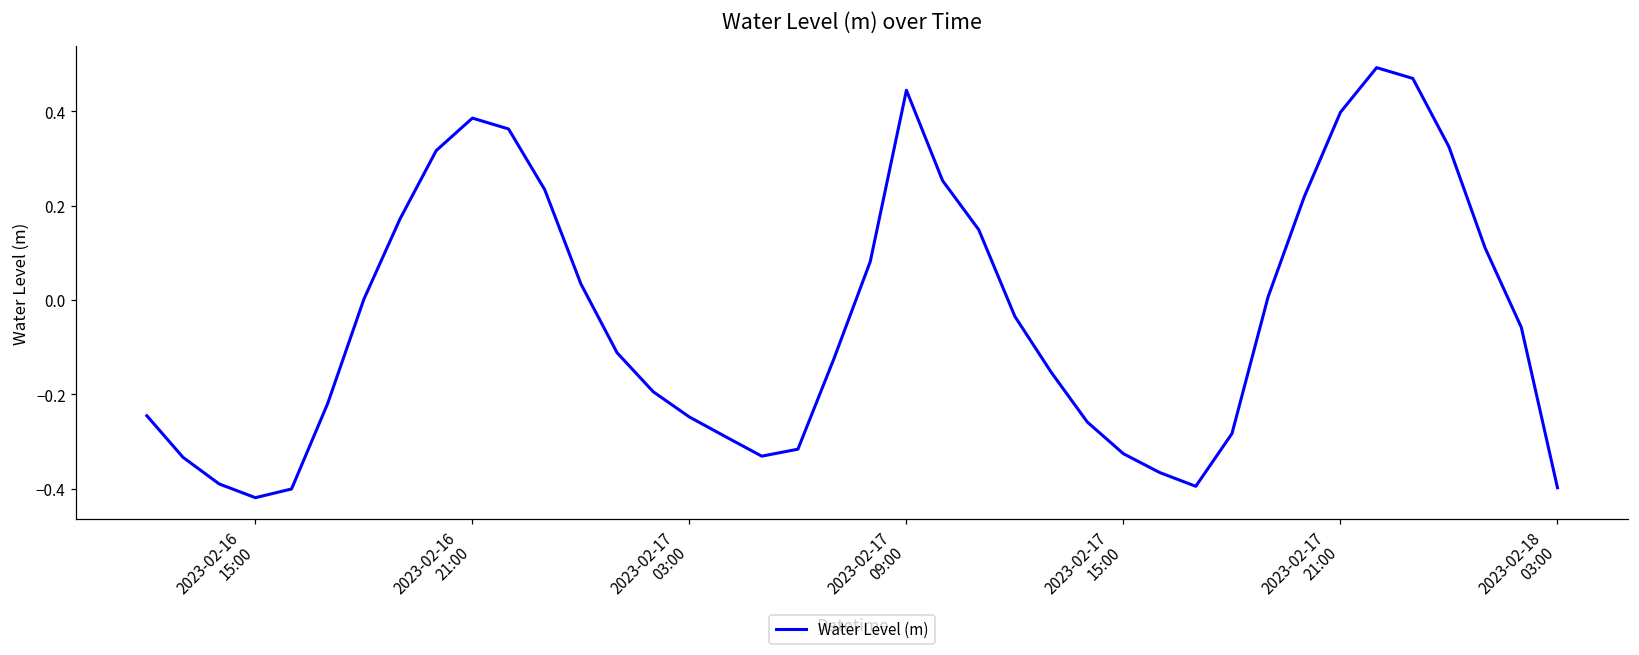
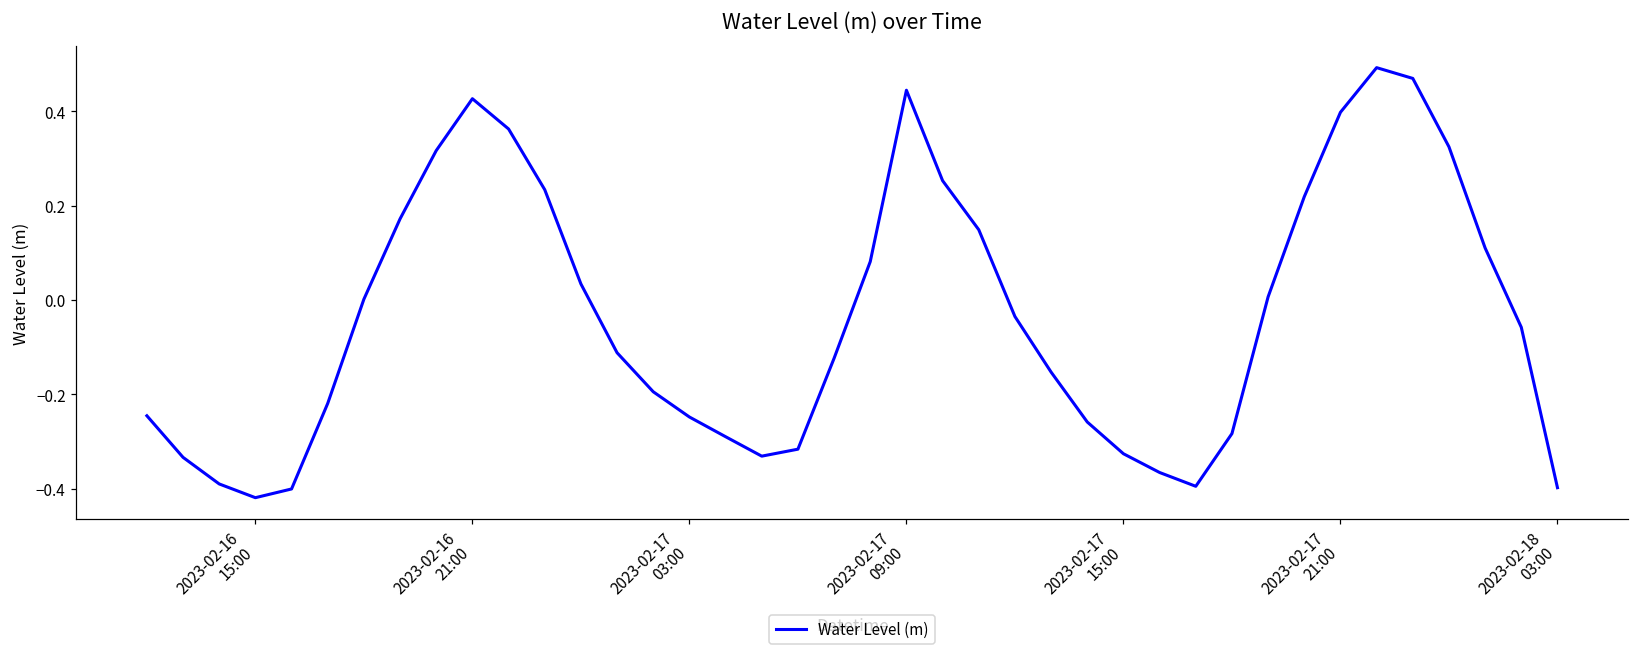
2023-02-16 21:00: 0.39 -> 0.43
